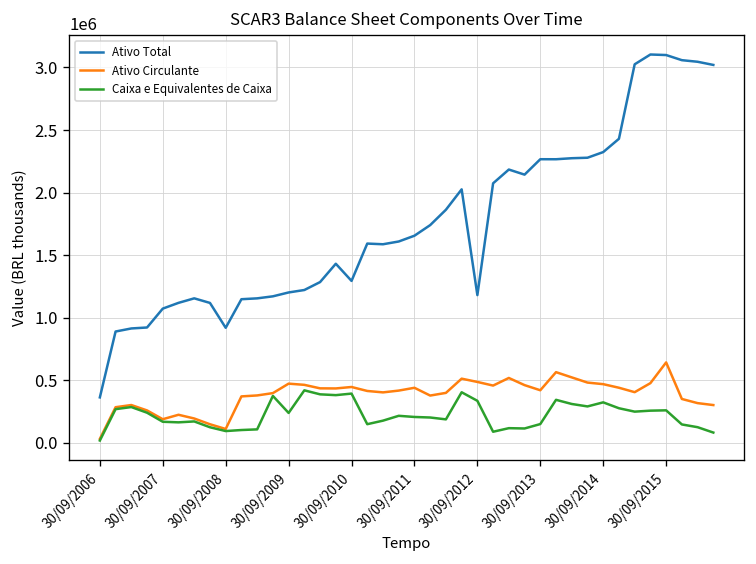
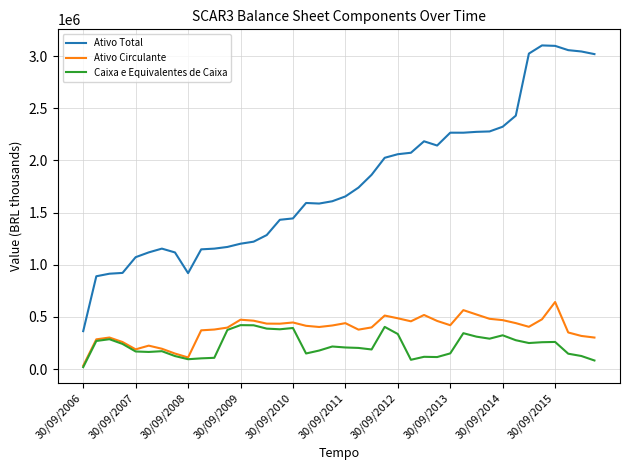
Caixa e Equivalentes de Caixa, 30/09/2009: 240000 -> 420000
Ativo Total, 30/09/2010: 1290000 -> 1440000
Ativo Total, 30/09/2012: 1180000 -> 2060000
